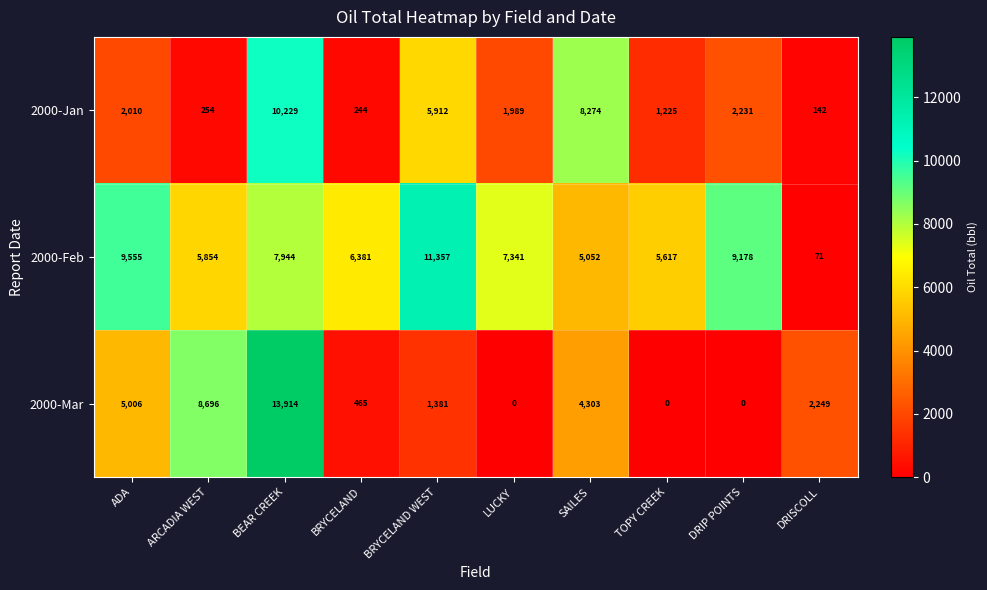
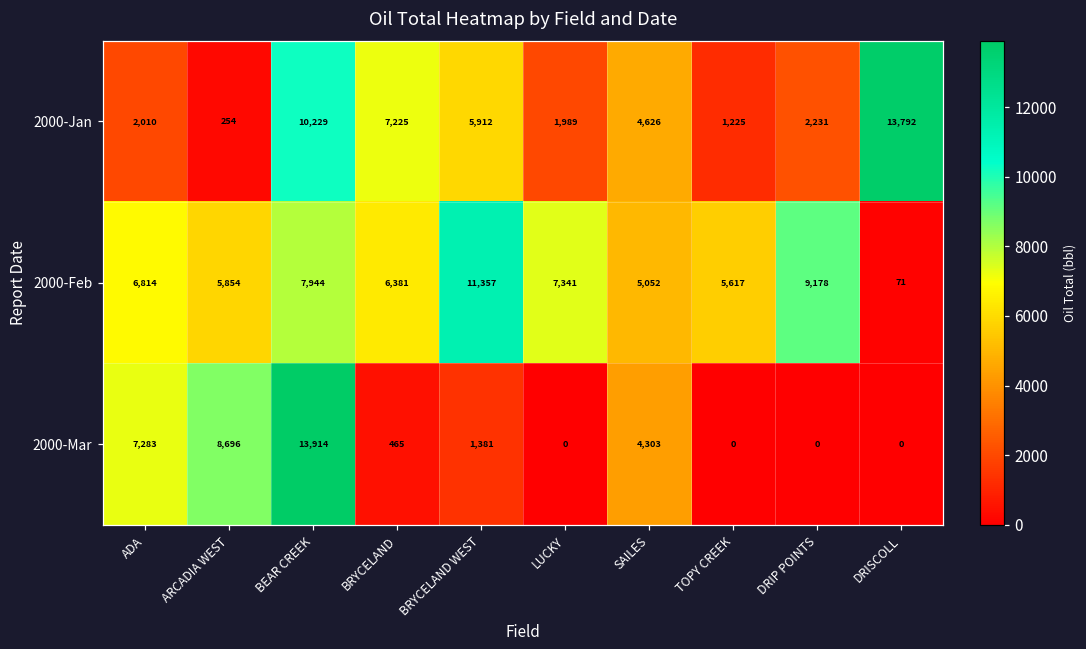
2000-Jan, BRYCELAND: 244 -> 7,225
2000-Jan, SAILES: 8,274 -> 4,626
2000-Jan, DRISCOLL: 142 -> 13,792
2000-Feb, ADA: 9,555 -> 6,814
2000-Mar, ADA: 5,006 -> 7,283
2000-Mar, DRISCOLL: 2,249 -> 0
